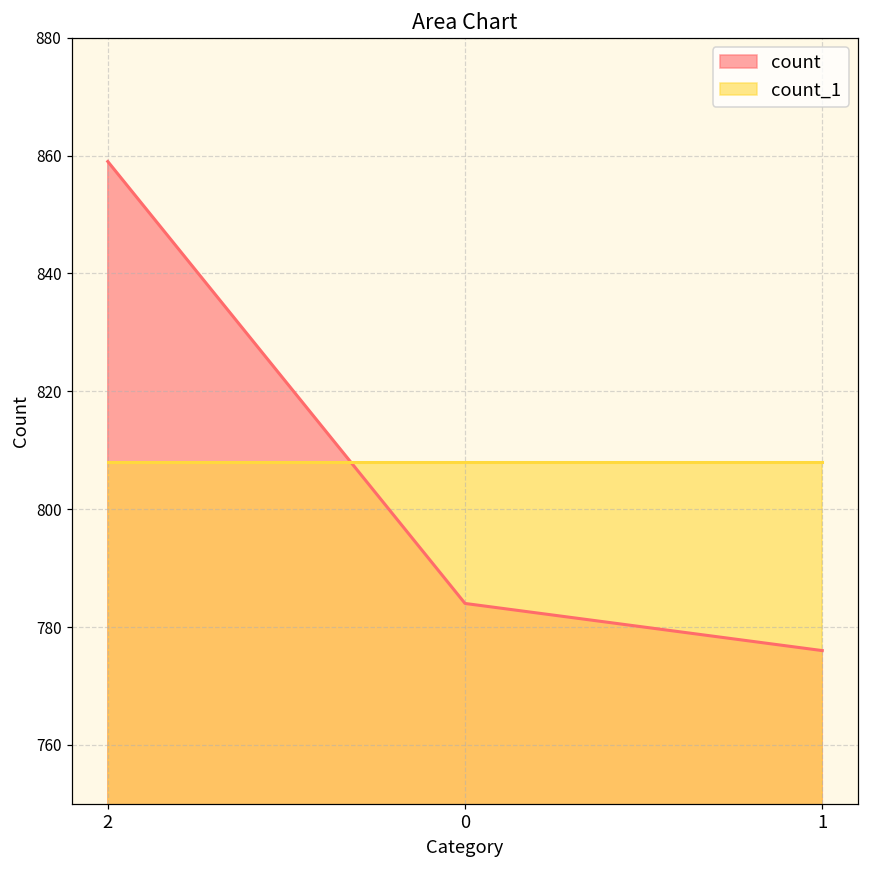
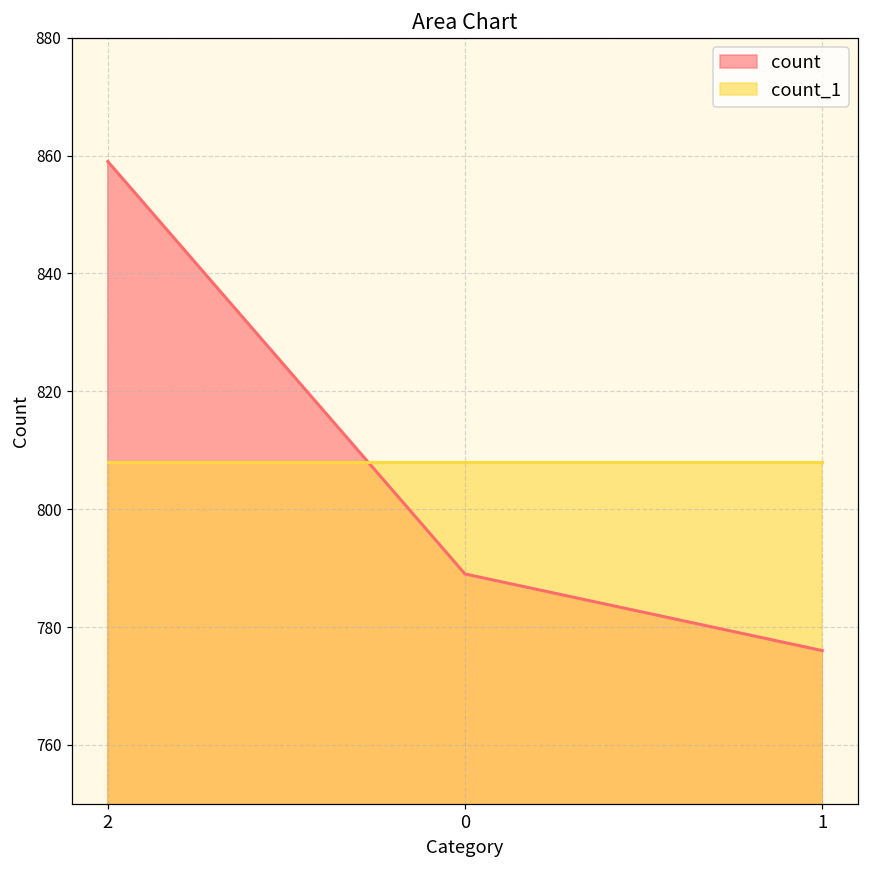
count, 0: 784 -> 789
